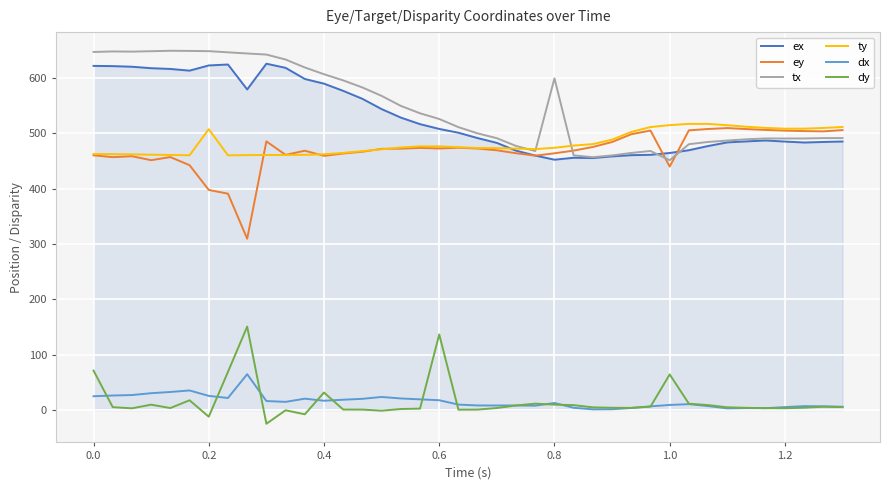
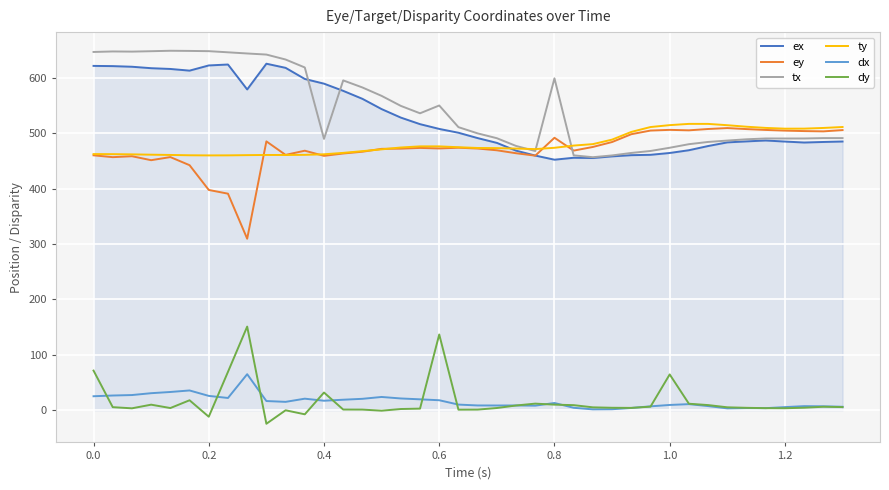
ty, 0.2: 510 -> 460
tx, 0.4: 610 -> 490
tx, 0.6: 530 -> 550
ey, 0.8: 460 -> 490
ey, 1.0: 440 -> 510
tx, 1.0: 450 -> 470
